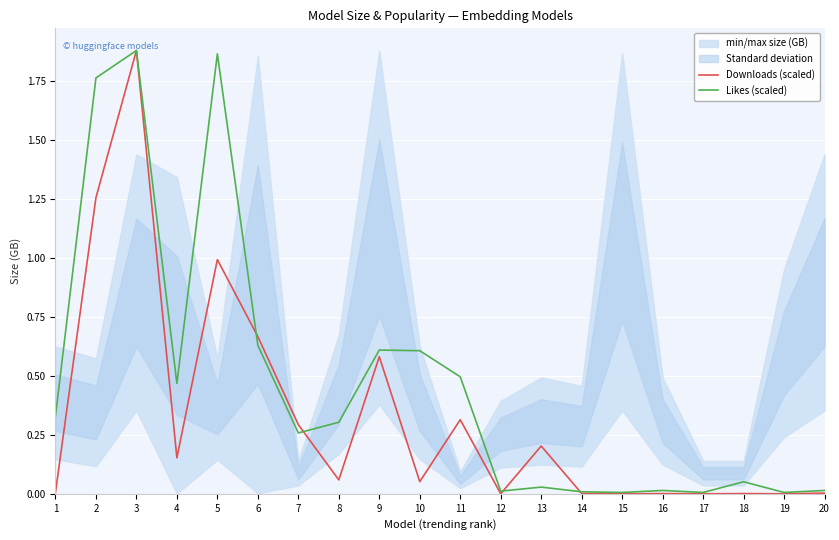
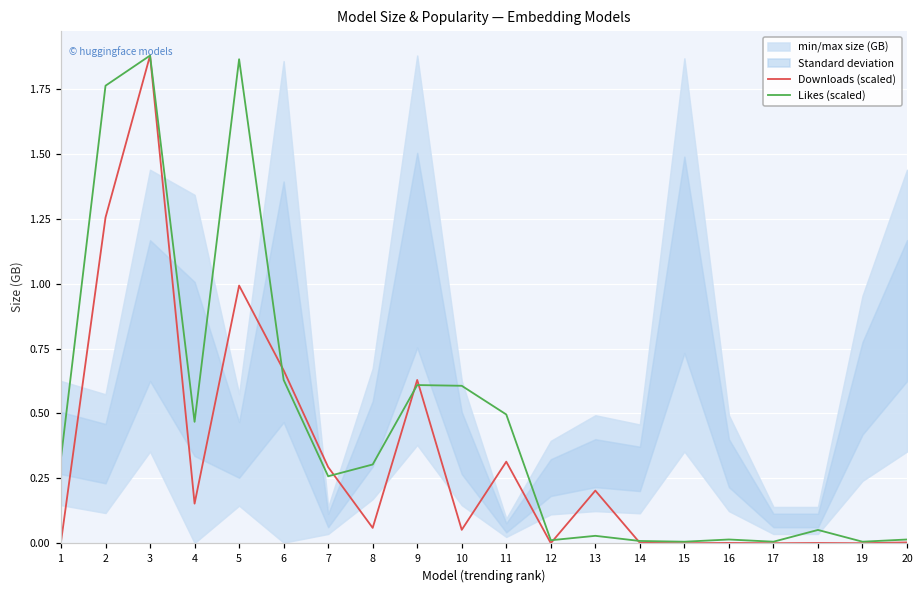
Downloads (scaled), 9: 0.58 -> 0.63
